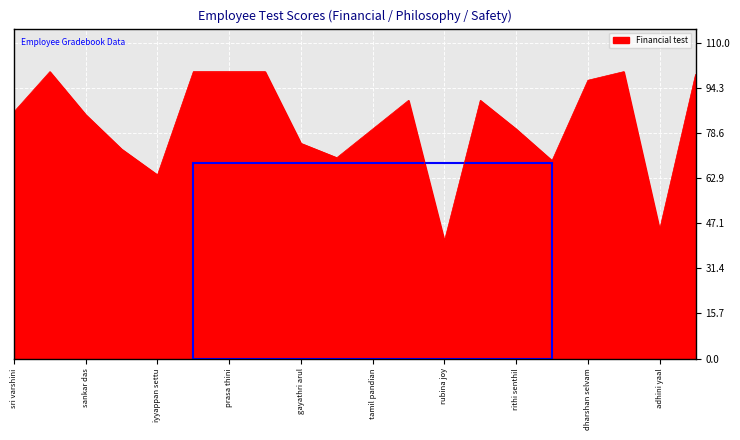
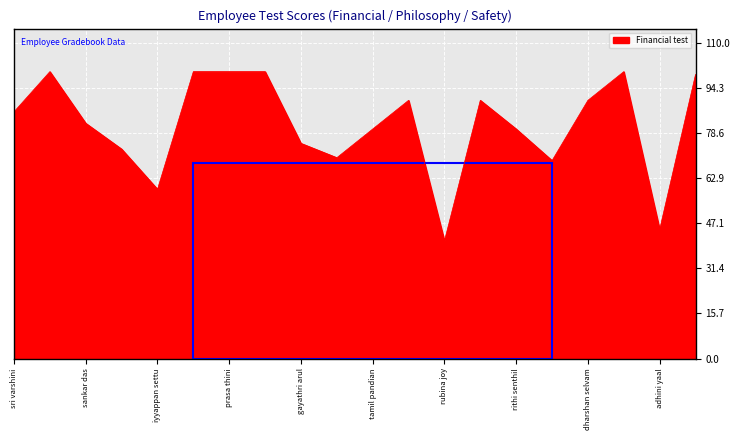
Financial test, sankar das: 85 -> 82
Financial test, iyyappan settu: 64 -> 59
Financial test, dharshan selvam: 97 -> 90
